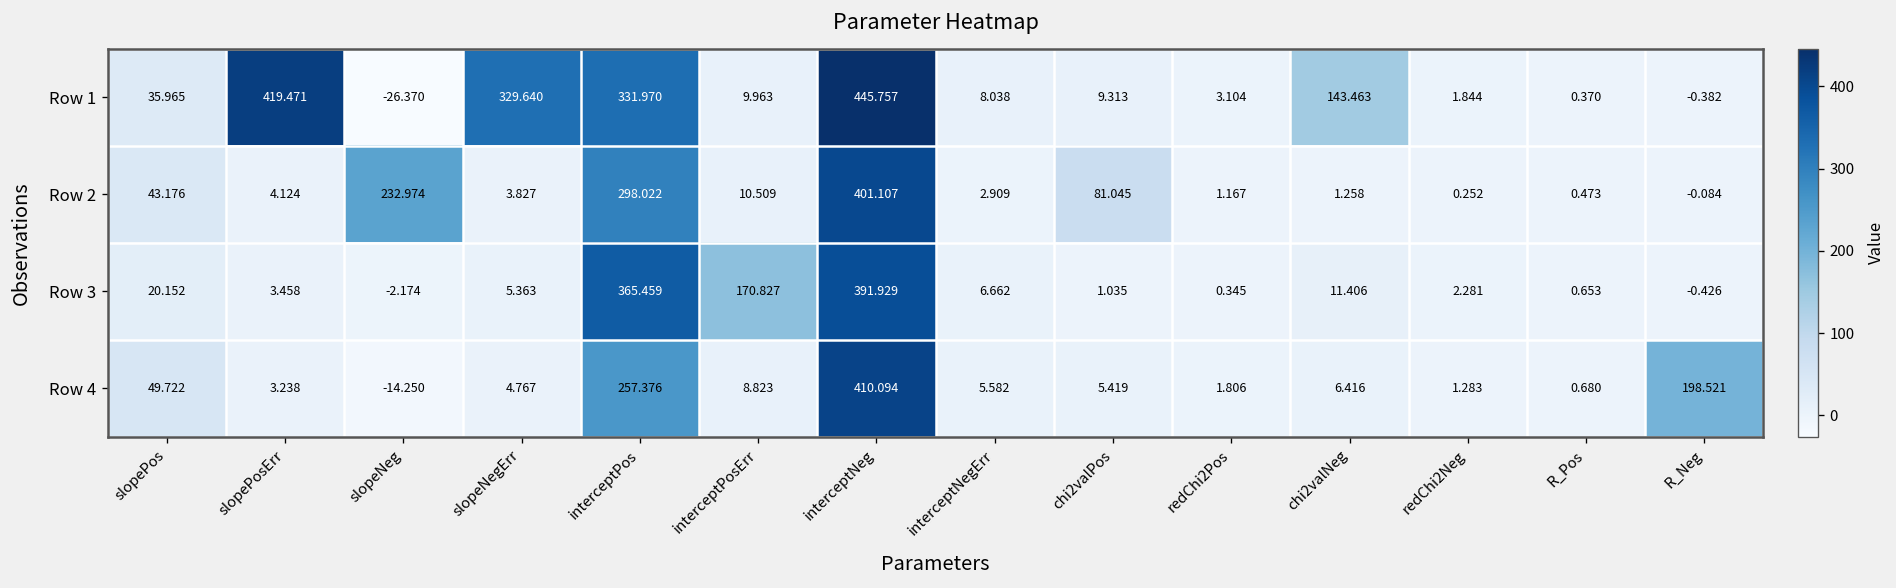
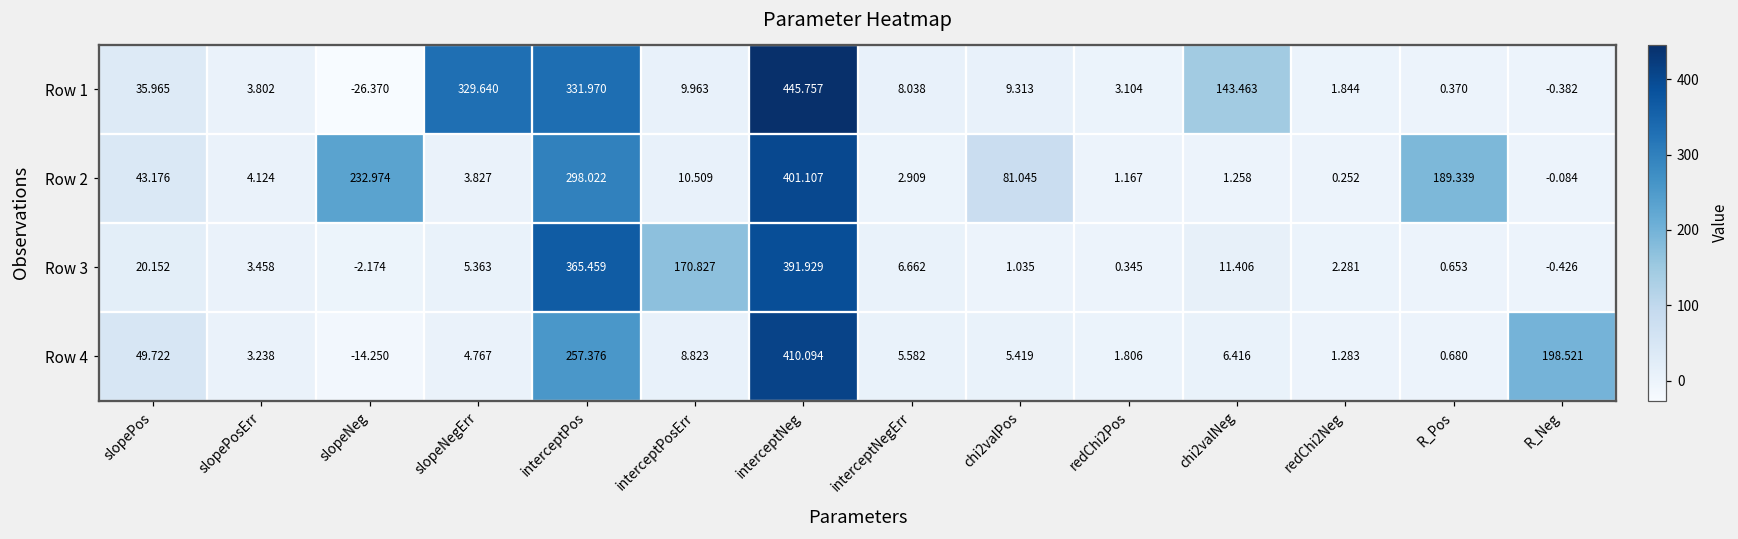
Row 1, slopePosErr: 419.471 -> 3.802
Row 2, R_Pos: 0.473 -> 189.339
